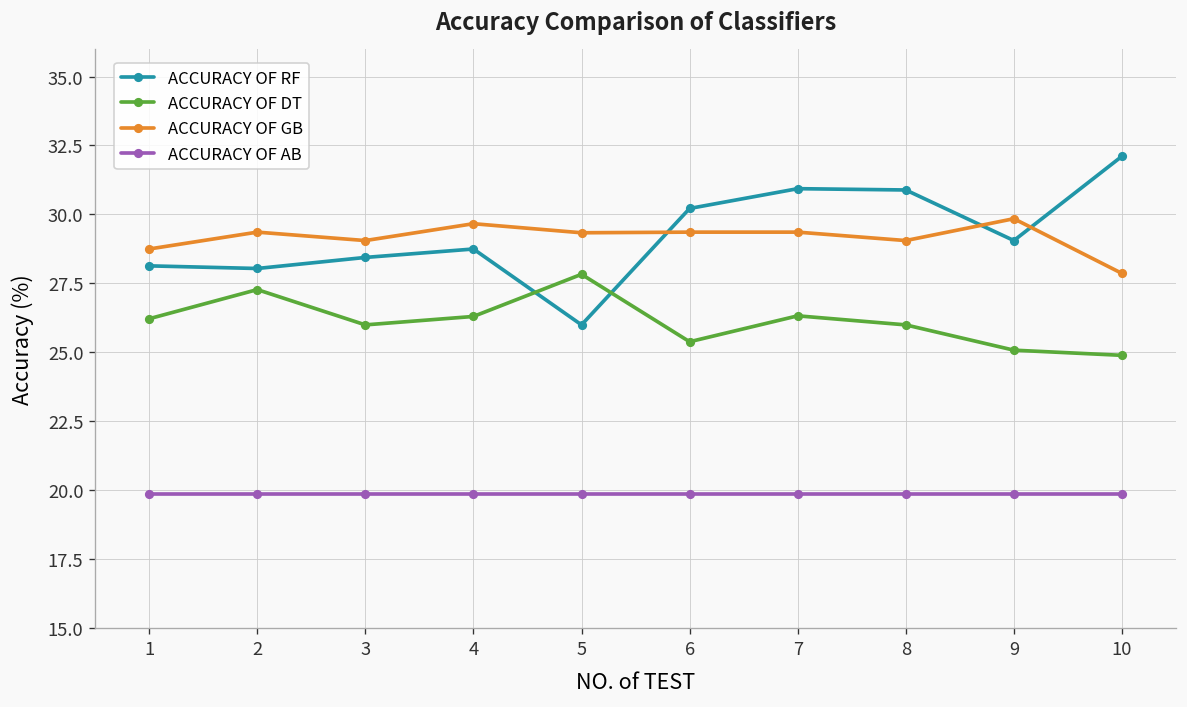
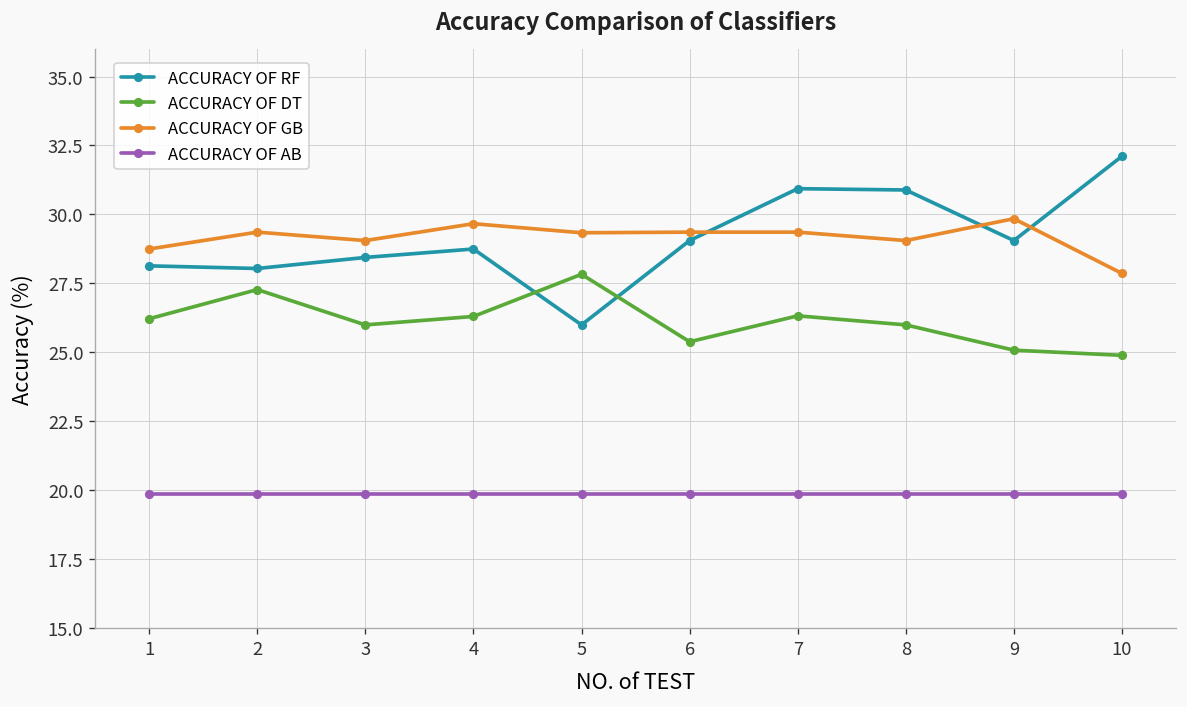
ACCURACY OF RF, 6: 30.2 -> 29.1
